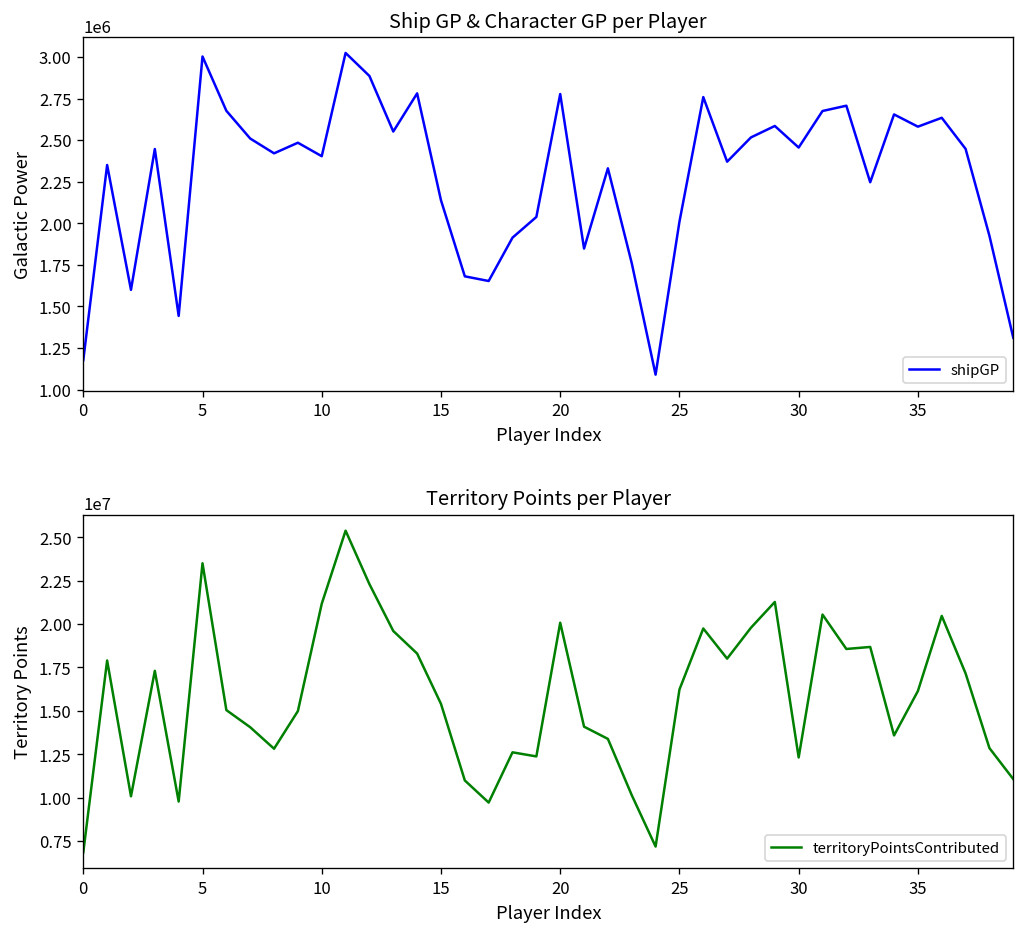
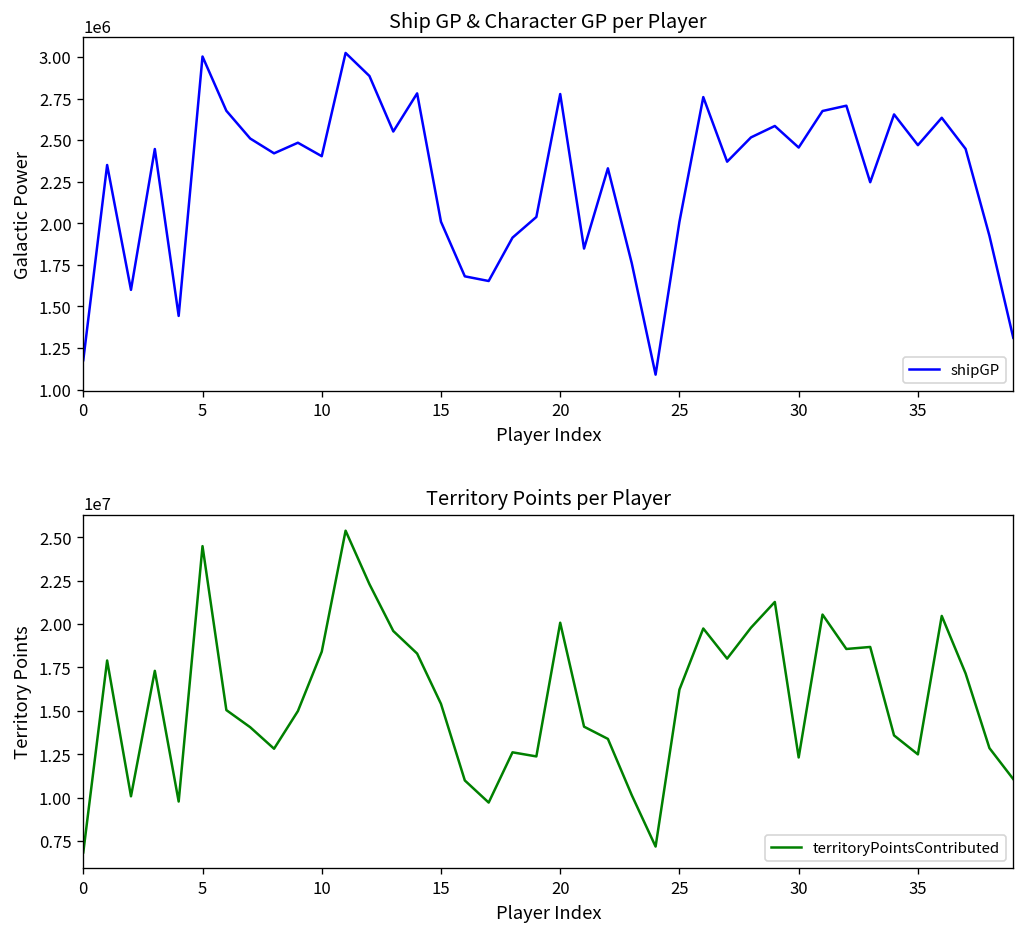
Ship GP & Character GP per Player, 15: 2140000 -> 2010000
Ship GP & Character GP per Player, 35: 2580000 -> 2470000
Territory Points per Player, 5: 23500000 -> 24500000
Territory Points per Player, 10: 21200000 -> 18400000
Territory Points per Player, 35: 16100000 -> 12500000
